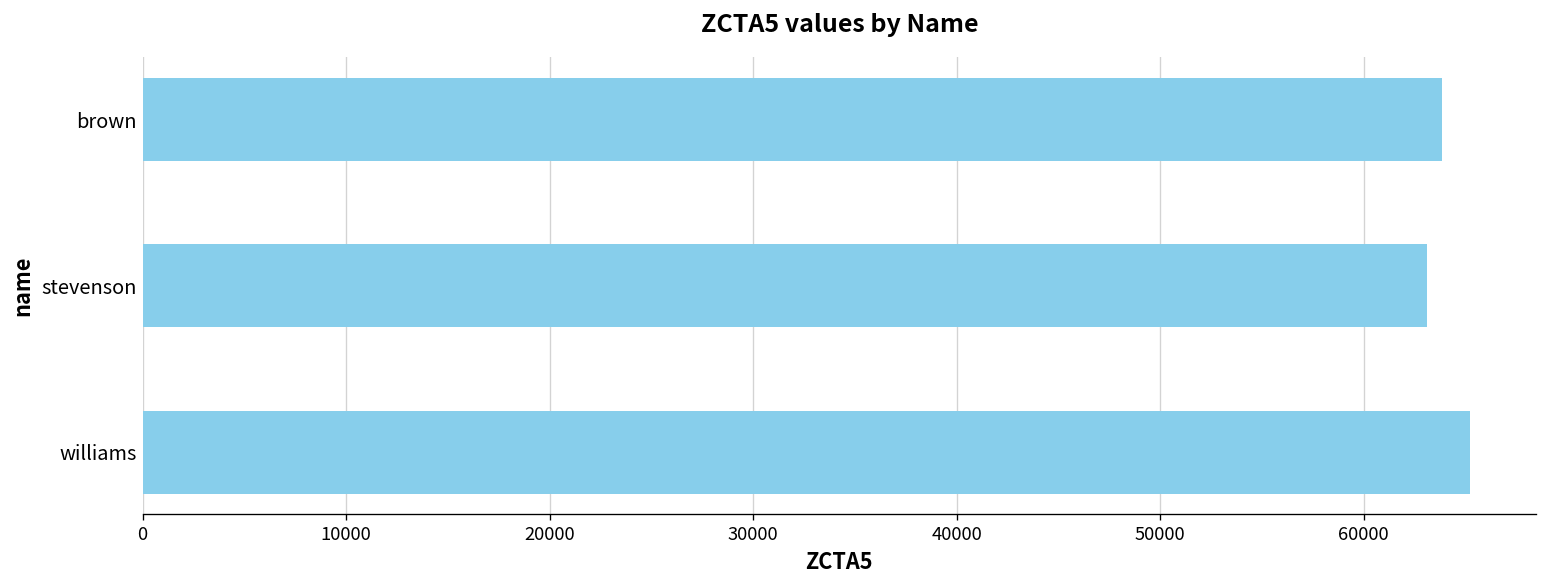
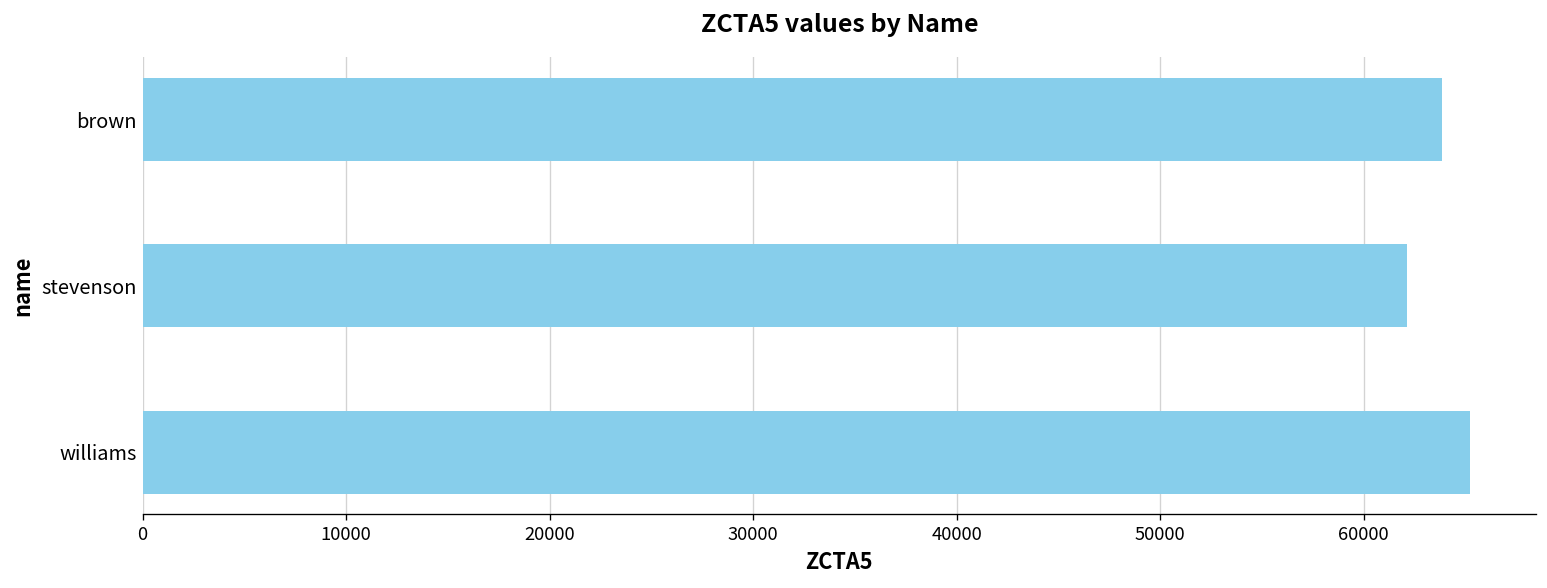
stevenson: 63100 -> 62100
